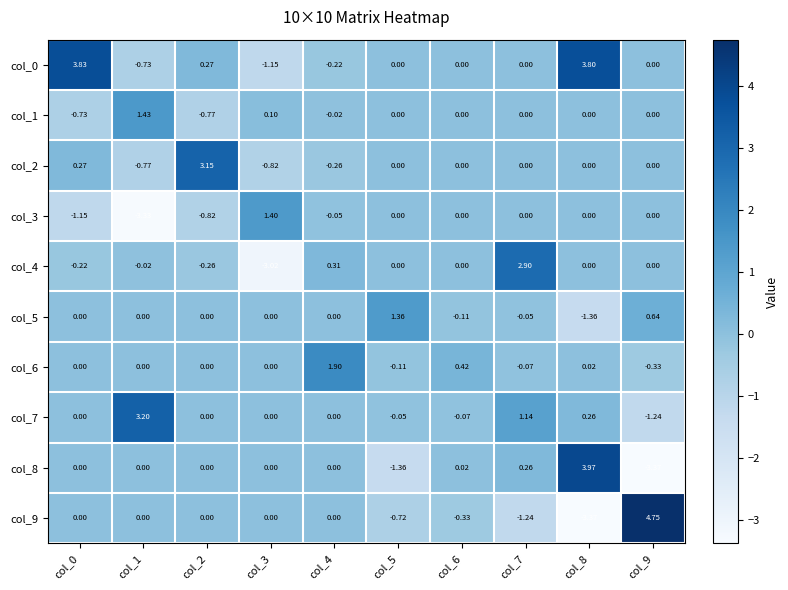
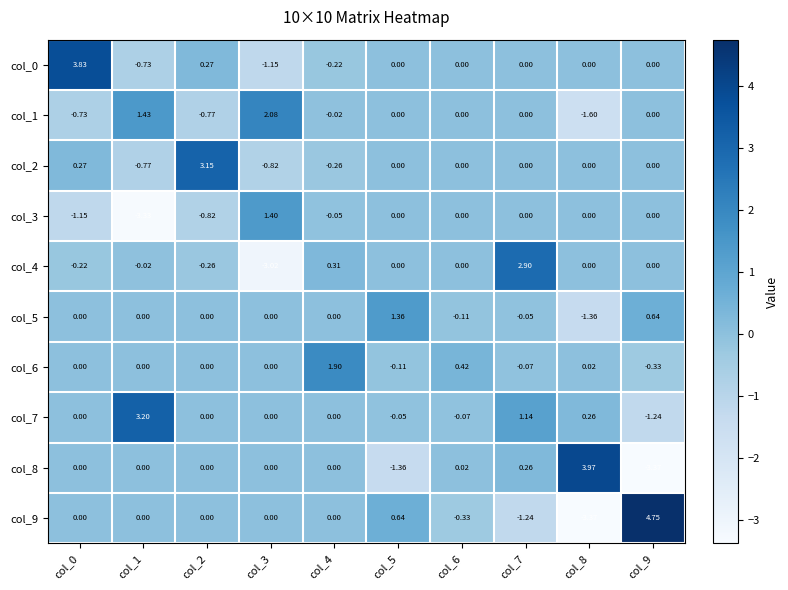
col_0, col_8: 3.80 -> 0.00
col_1, col_3: 0.10 -> 2.08
col_1, col_8: 0.00 -> -1.60
col_9, col_5: -0.72 -> 0.64
